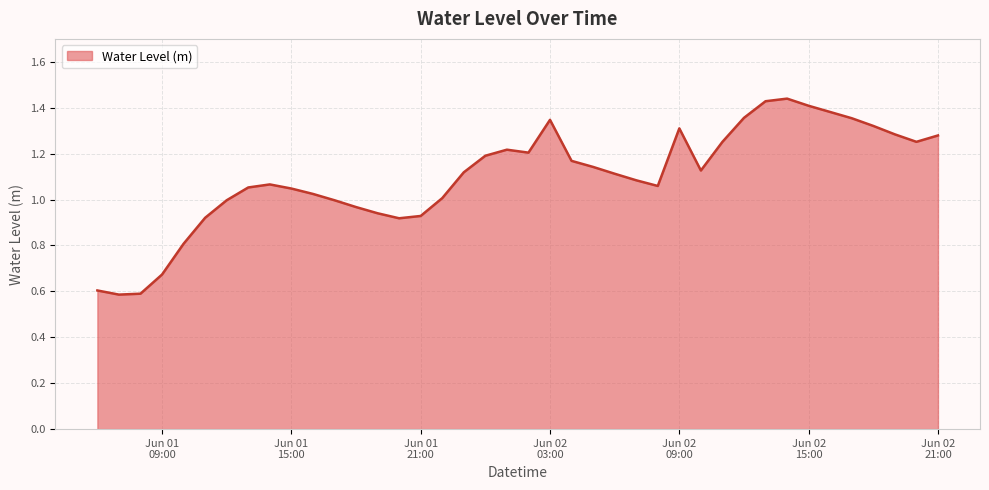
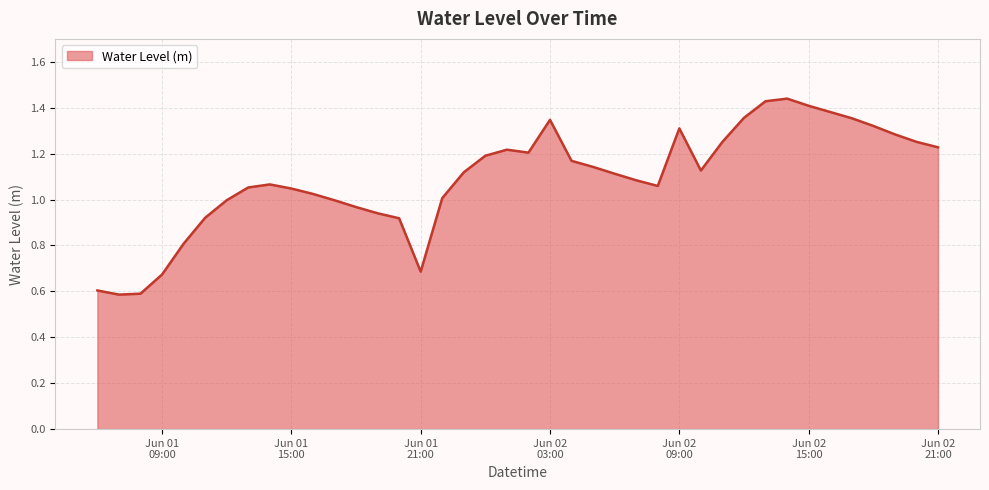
Jun 01 21:00: 0.93 -> 0.69
Jun 02 21:00: 1.28 -> 1.23
